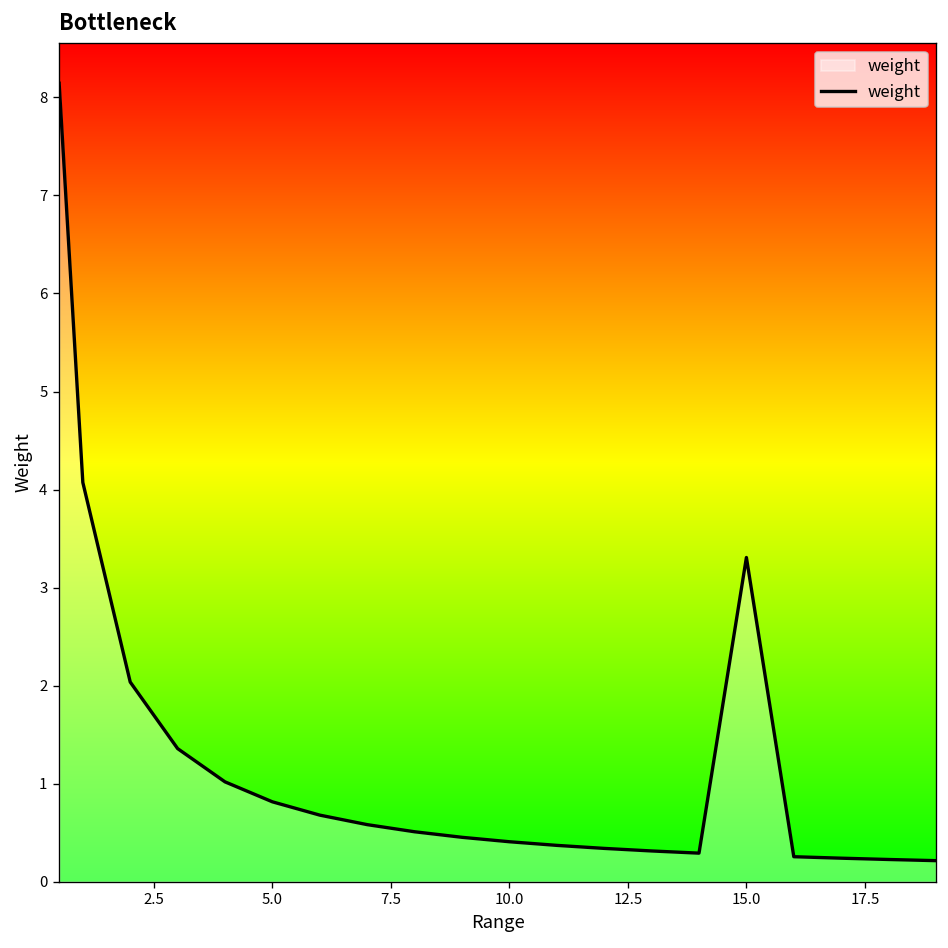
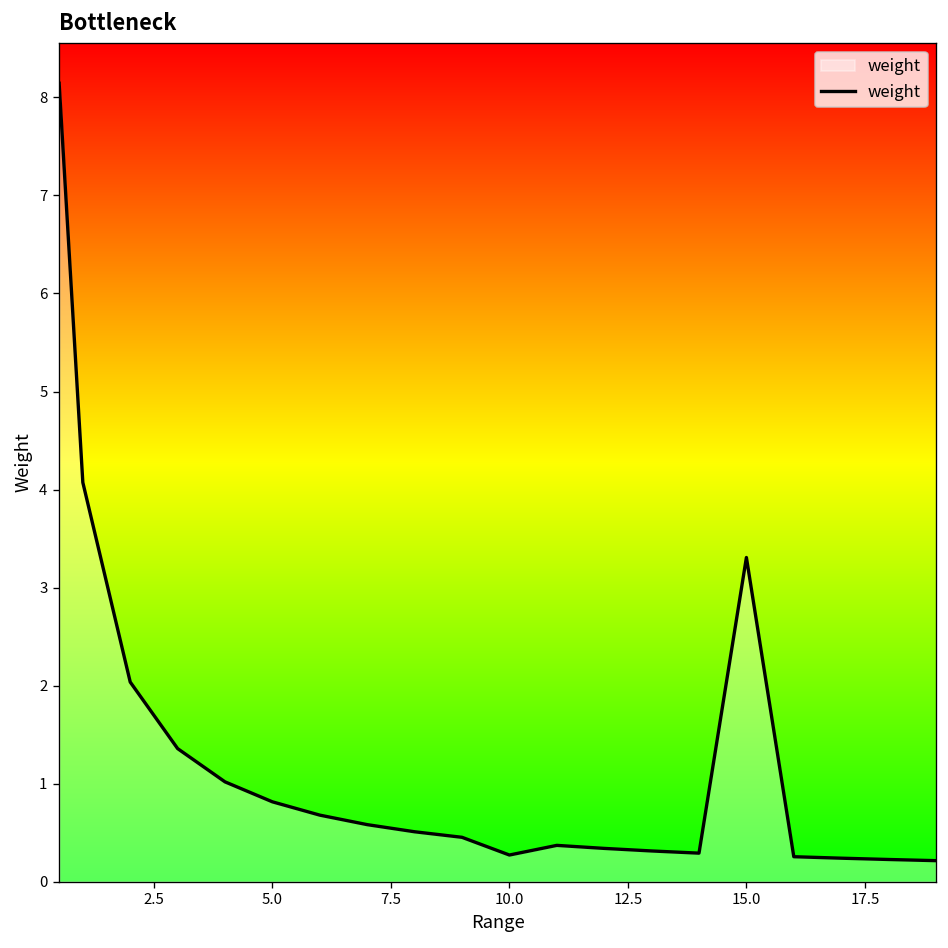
10.0: 0.4 -> 0.3
